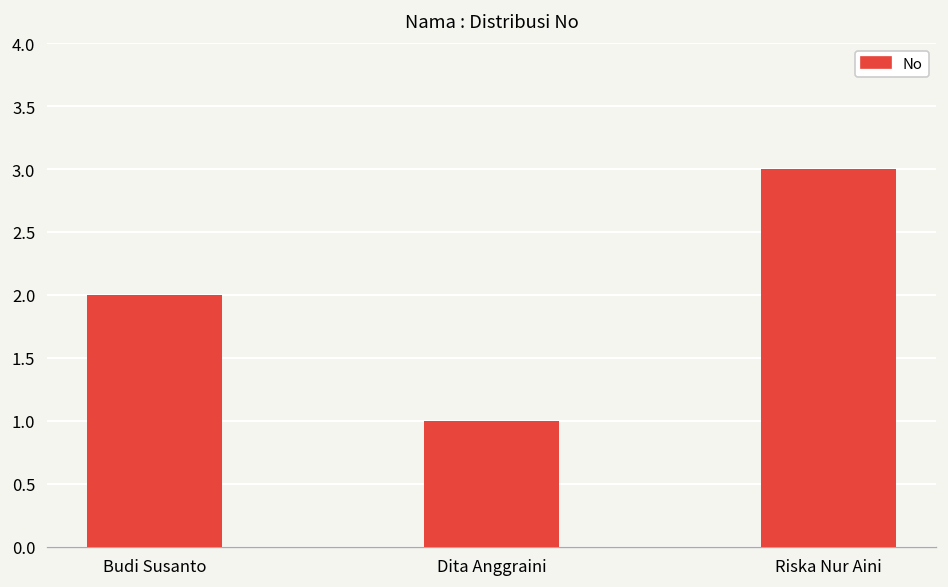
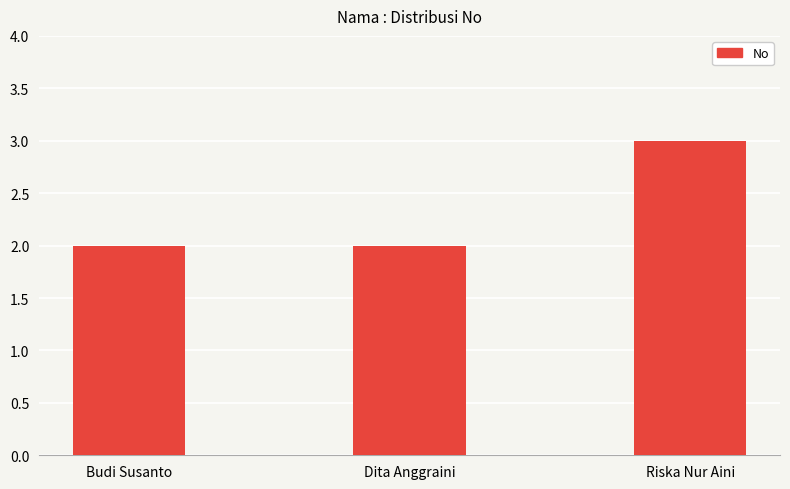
Dita Anggraini: 1 -> 2
